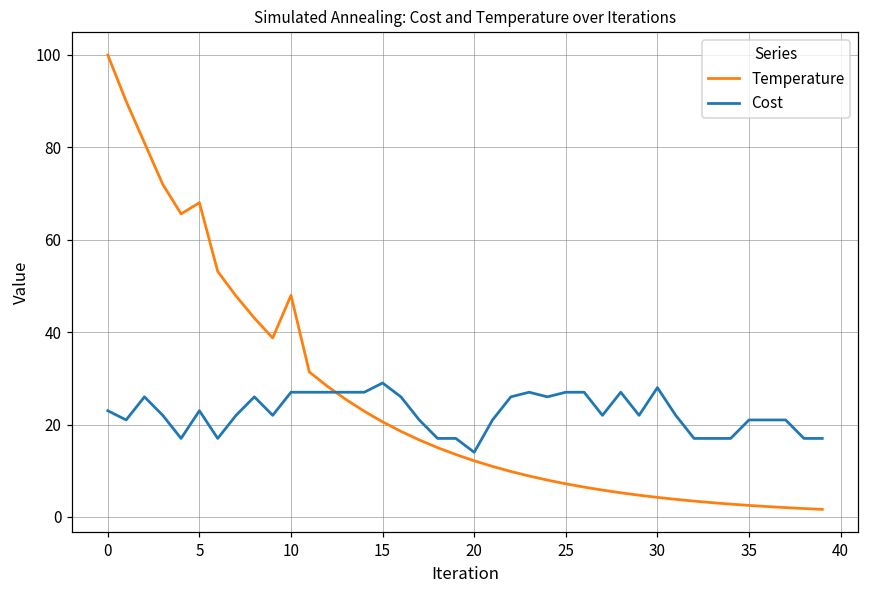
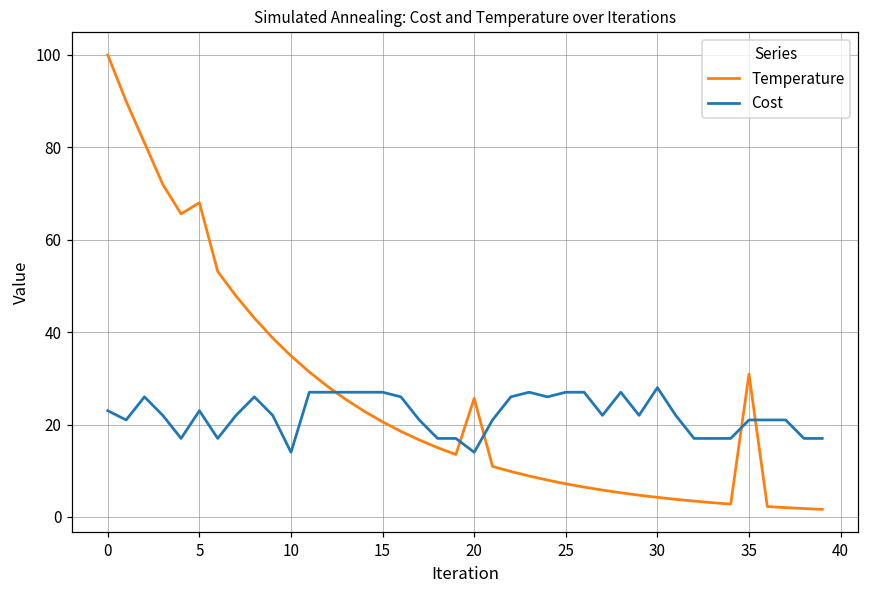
Temperature, 10: 48 -> 35
Cost, 10: 27 -> 14
Cost, 15: 29 -> 27
Temperature, 20: 12 -> 26
Temperature, 35: 3 -> 31
